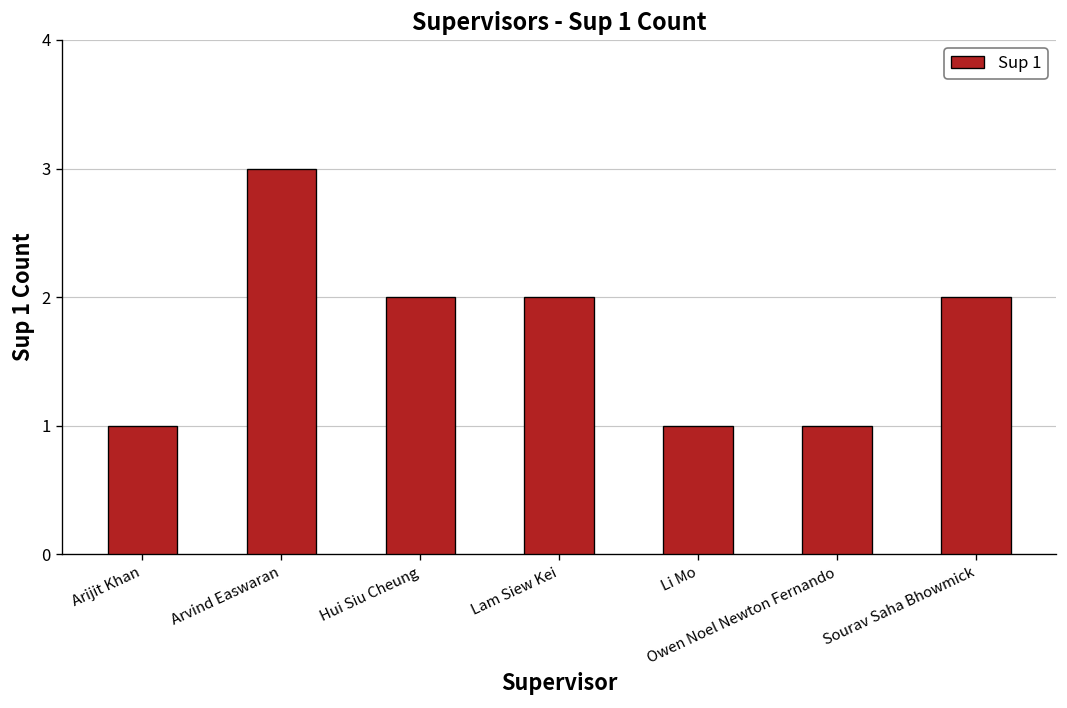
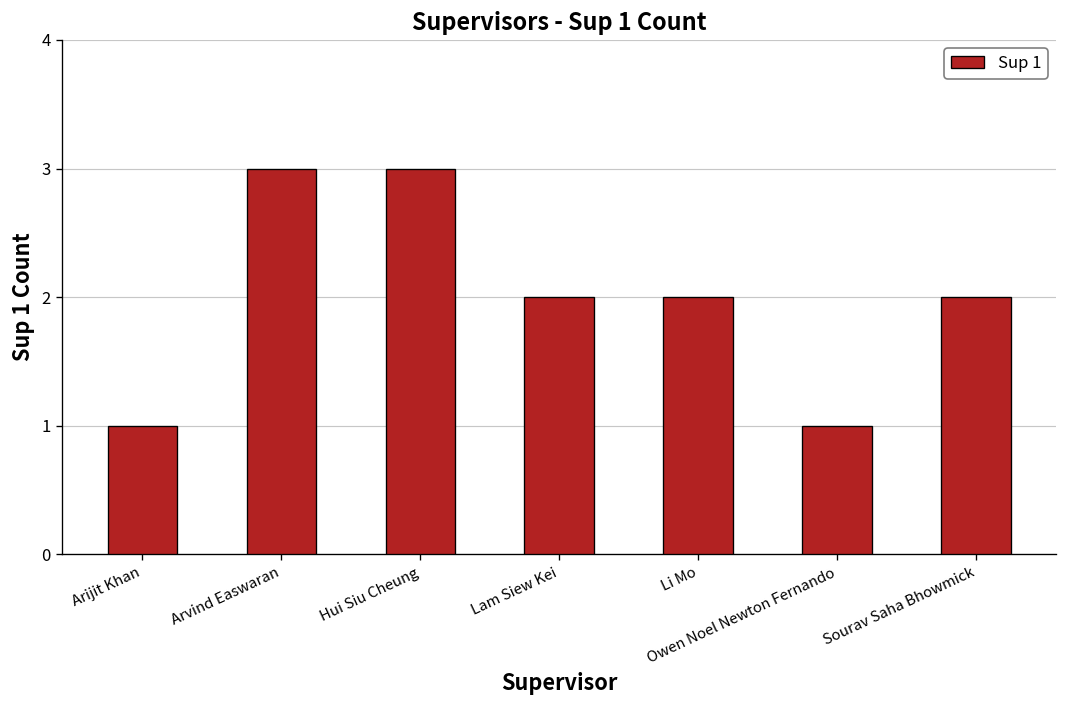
Hui Siu Cheung: 2 -> 3
Li Mo: 1 -> 2
